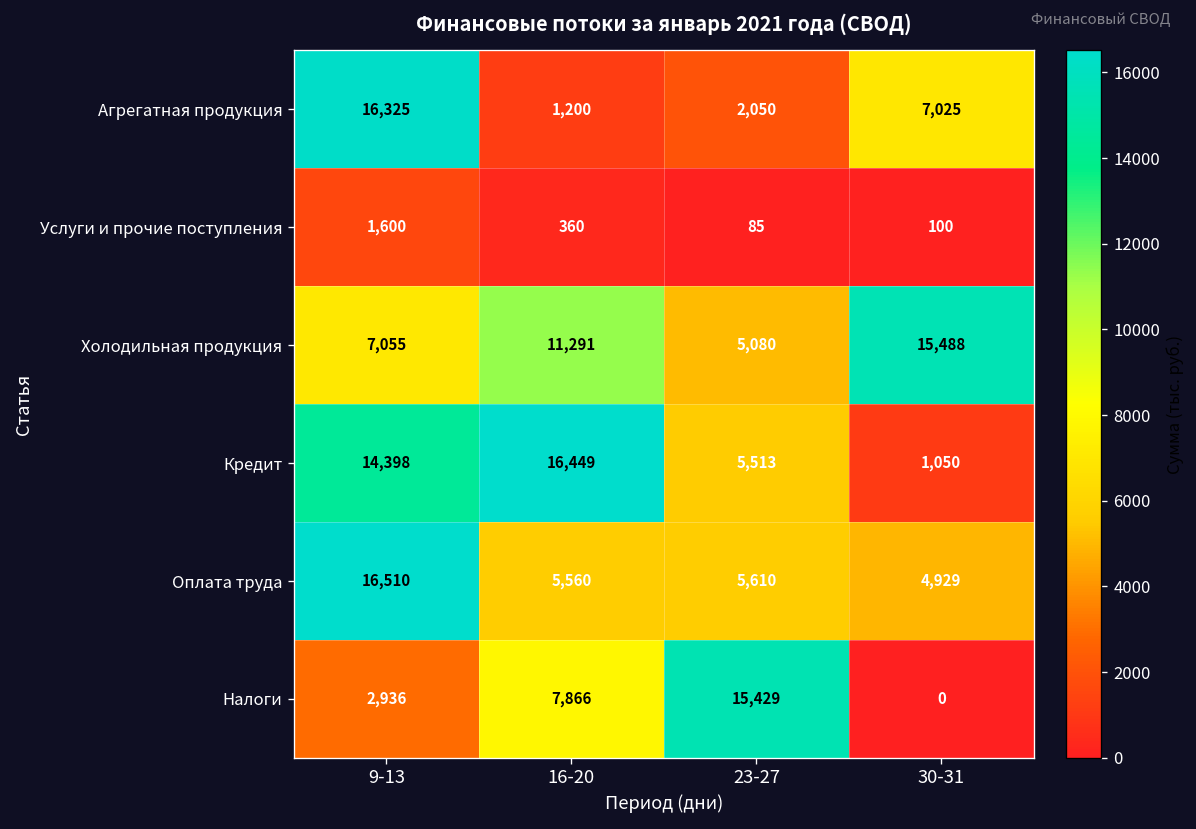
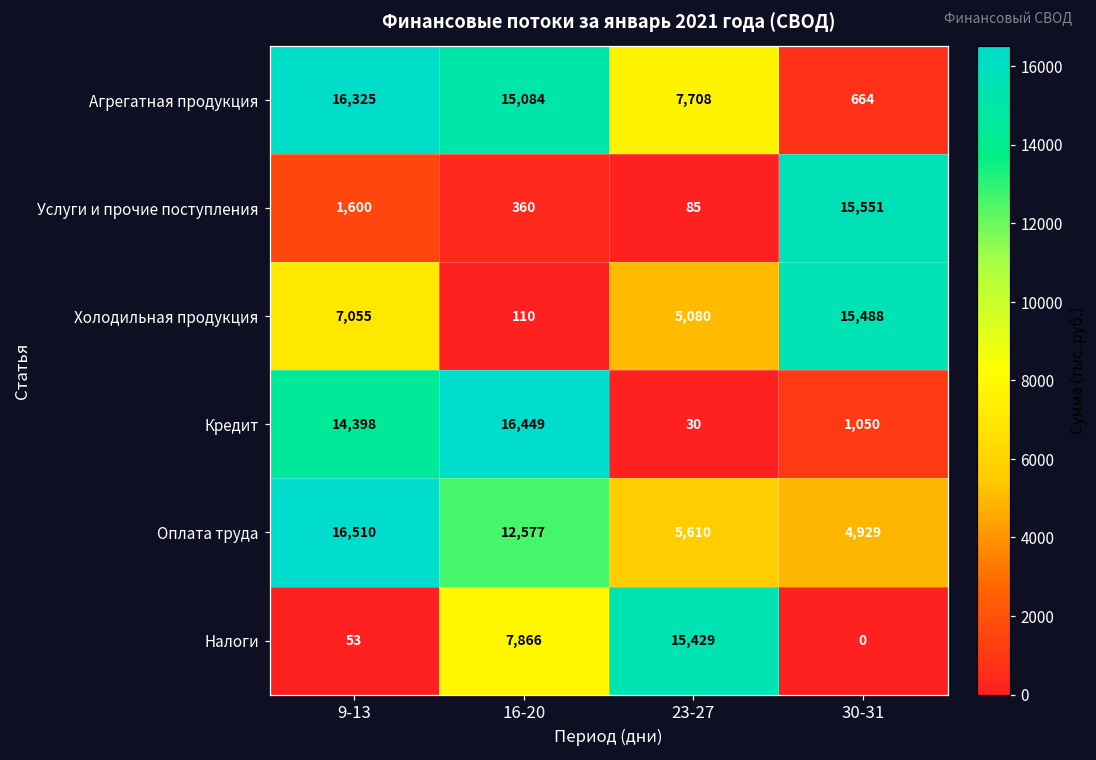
Агрегатная продукция, 16-20: 1,200 -> 15,084
Агрегатная продукция, 23-27: 2,050 -> 7,708
Агрегатная продукция, 30-31: 7,025 -> 664
Услуги и прочие поступления, 30-31: 100 -> 15,551
Холодильная продукция, 16-20: 11,291 -> 110
Кредит, 23-27: 5,513 -> 30
Оплата труда, 16-20: 5,560 -> 12,577
Налоги, 9-13: 2,936 -> 53
